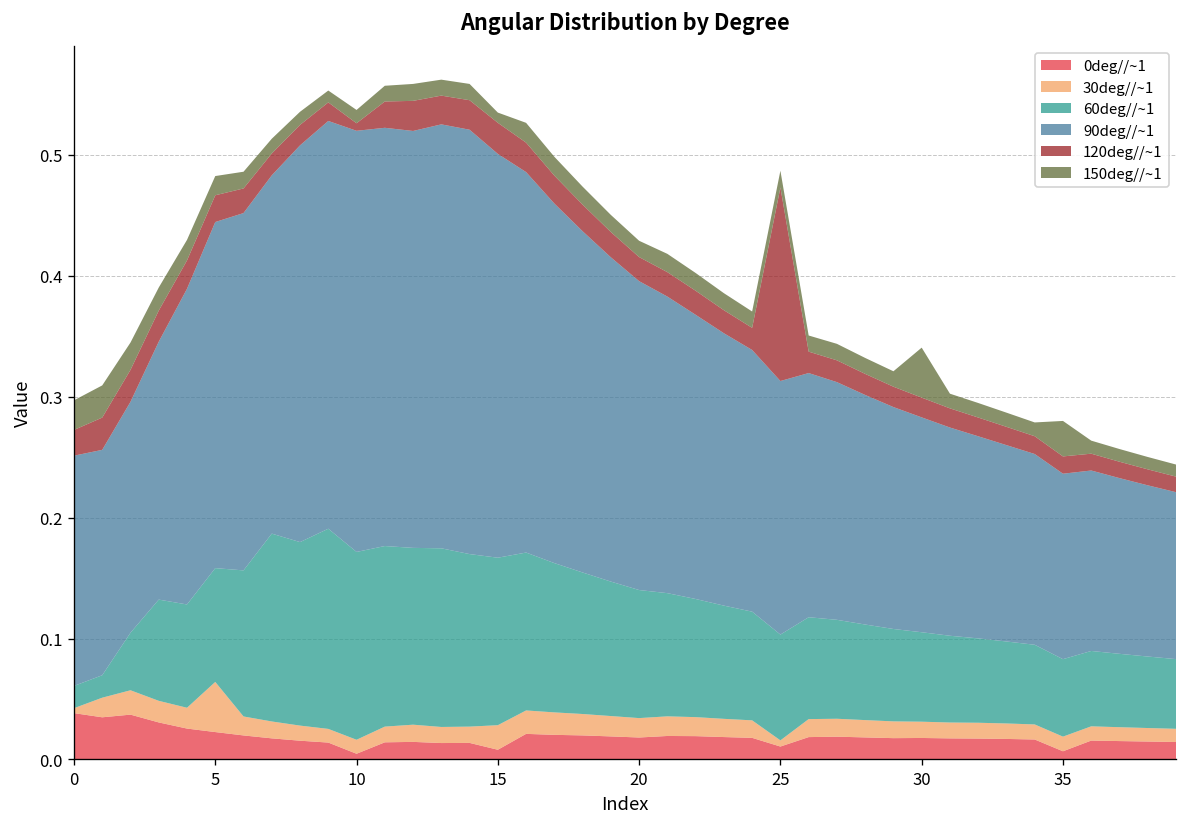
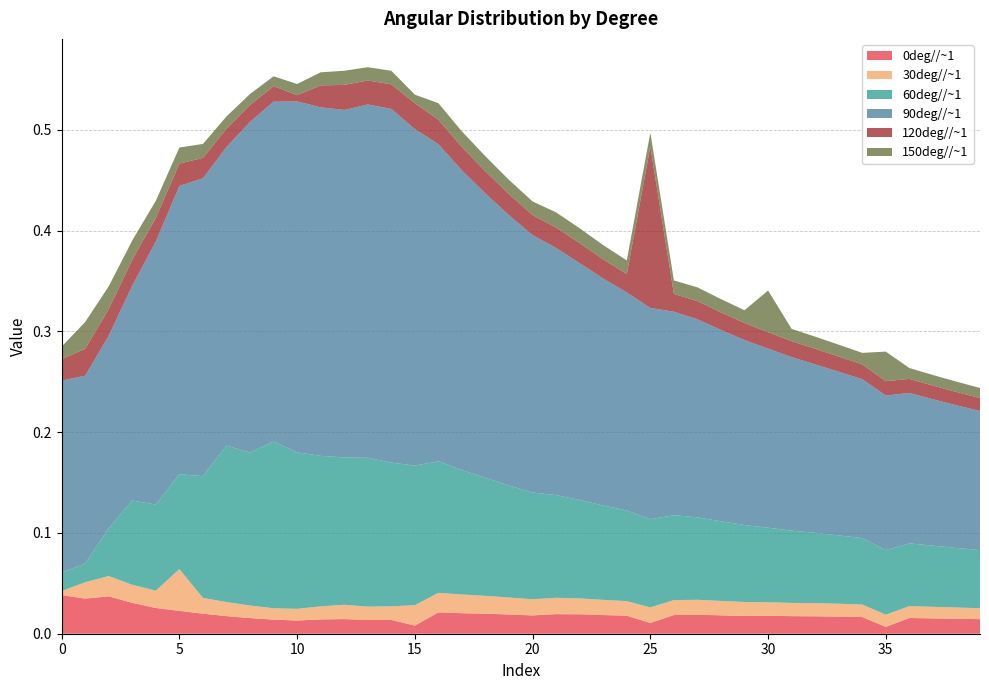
150deg//~1, 0: 0.024 -> 0.012
0deg//~1, 10: 0.005 -> 0.013
30deg//~1, 25: 0.005 -> 0.015
